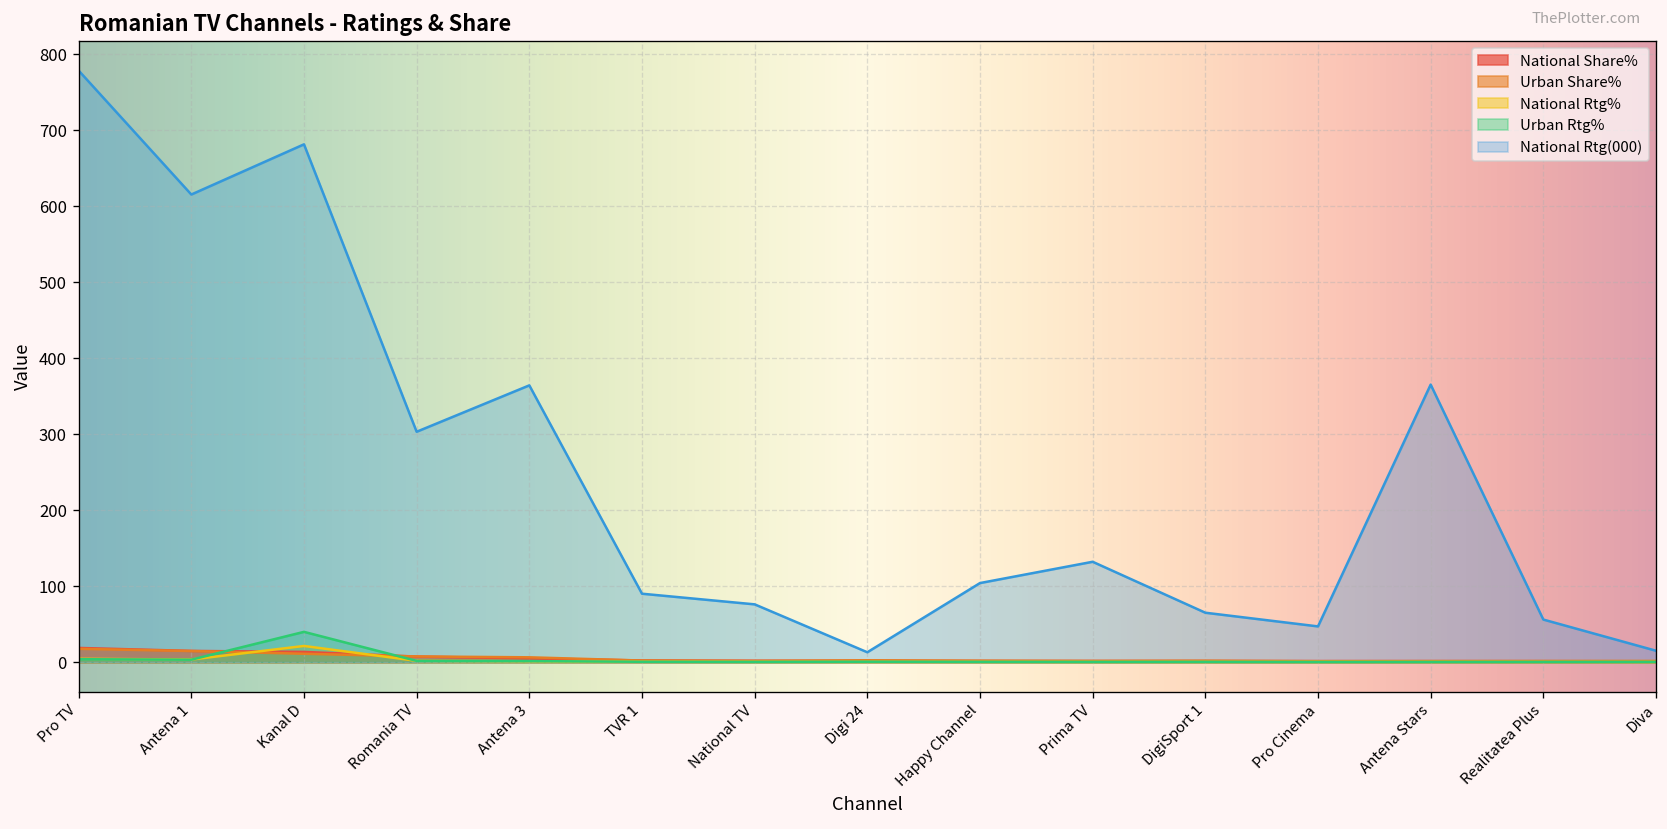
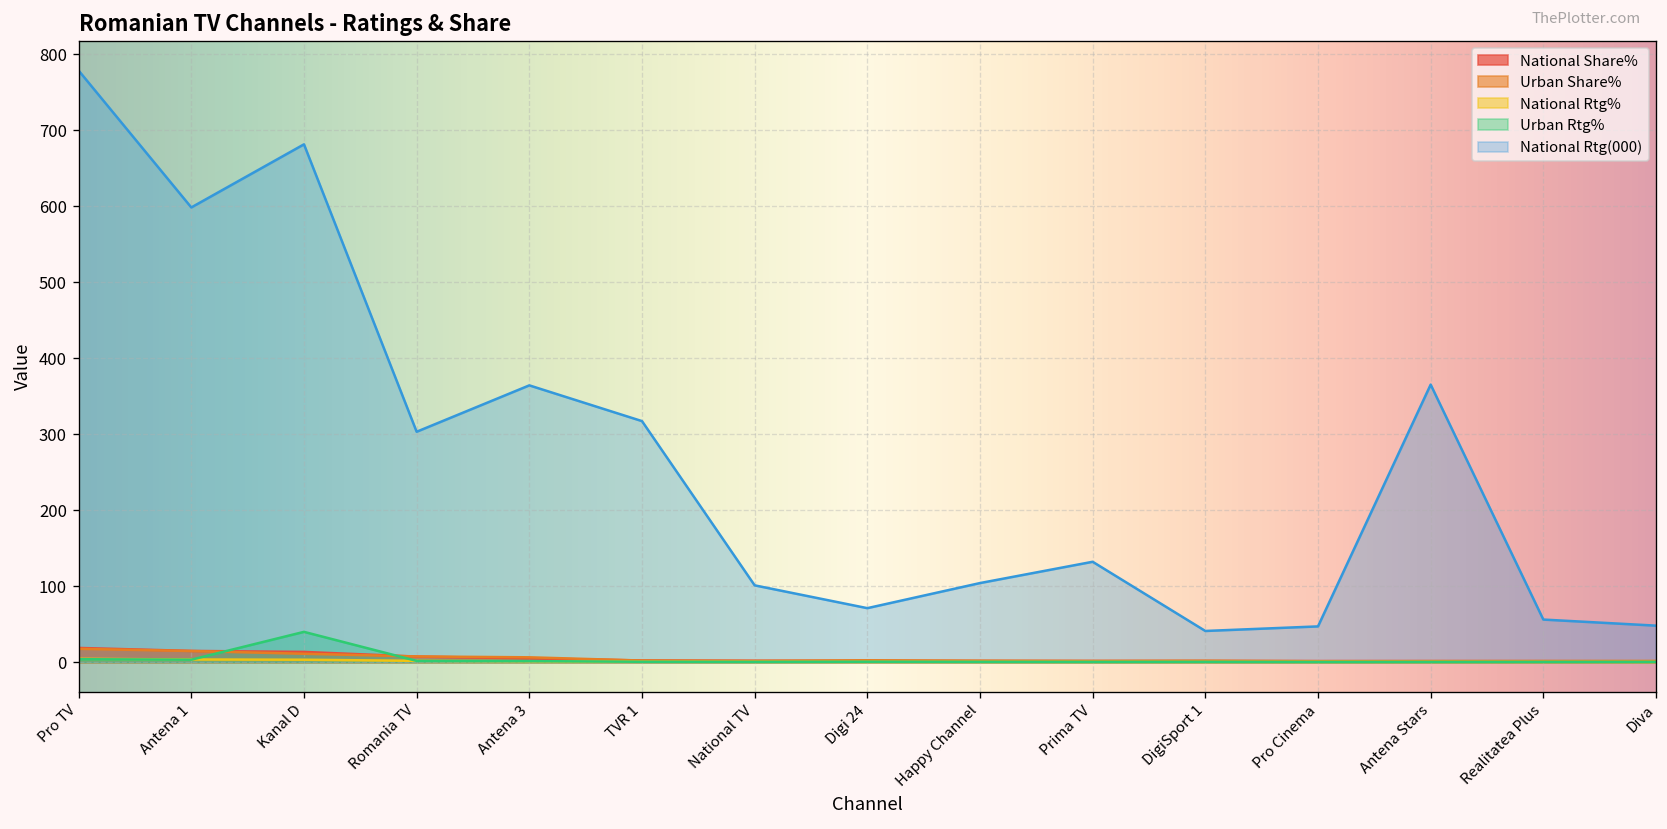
National Rtg(000), Antena 1: 620 -> 600
National Rtg%, Kanal D: 20 -> 0
National Rtg(000), TVR 1: 90 -> 320
National Rtg(000), National TV: 80 -> 100
National Rtg(000), Digi 24: 10 -> 70
National Rtg(000), DigiSport 1: 70 -> 40
National Rtg(000), Diva: 20 -> 50
